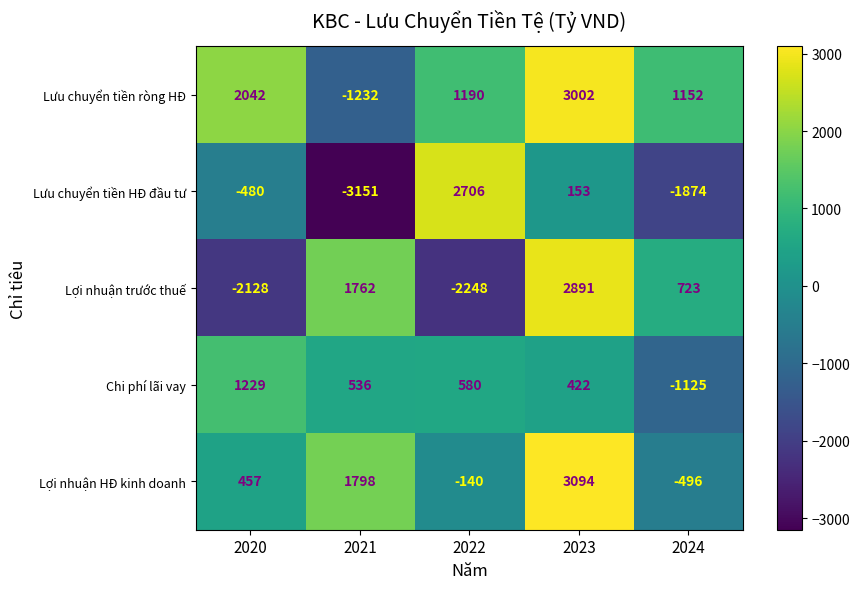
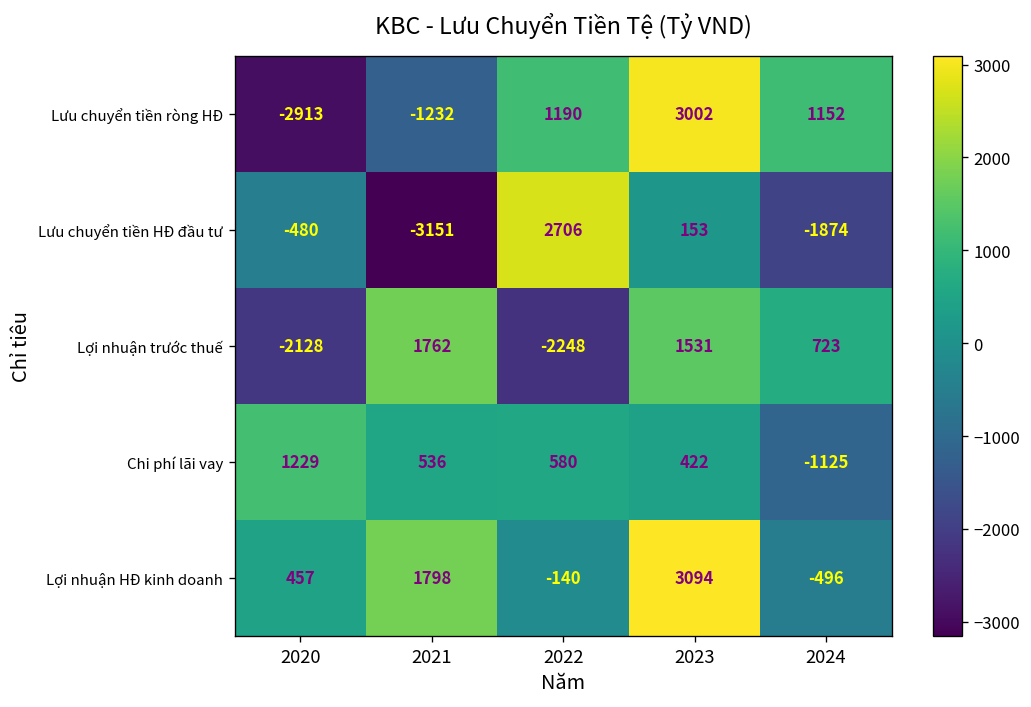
Lưu chuyển tiền ròng HĐ, 2020: 2042 -> -2913
Lợi nhuận trước thuế, 2023: 2891 -> 1531
